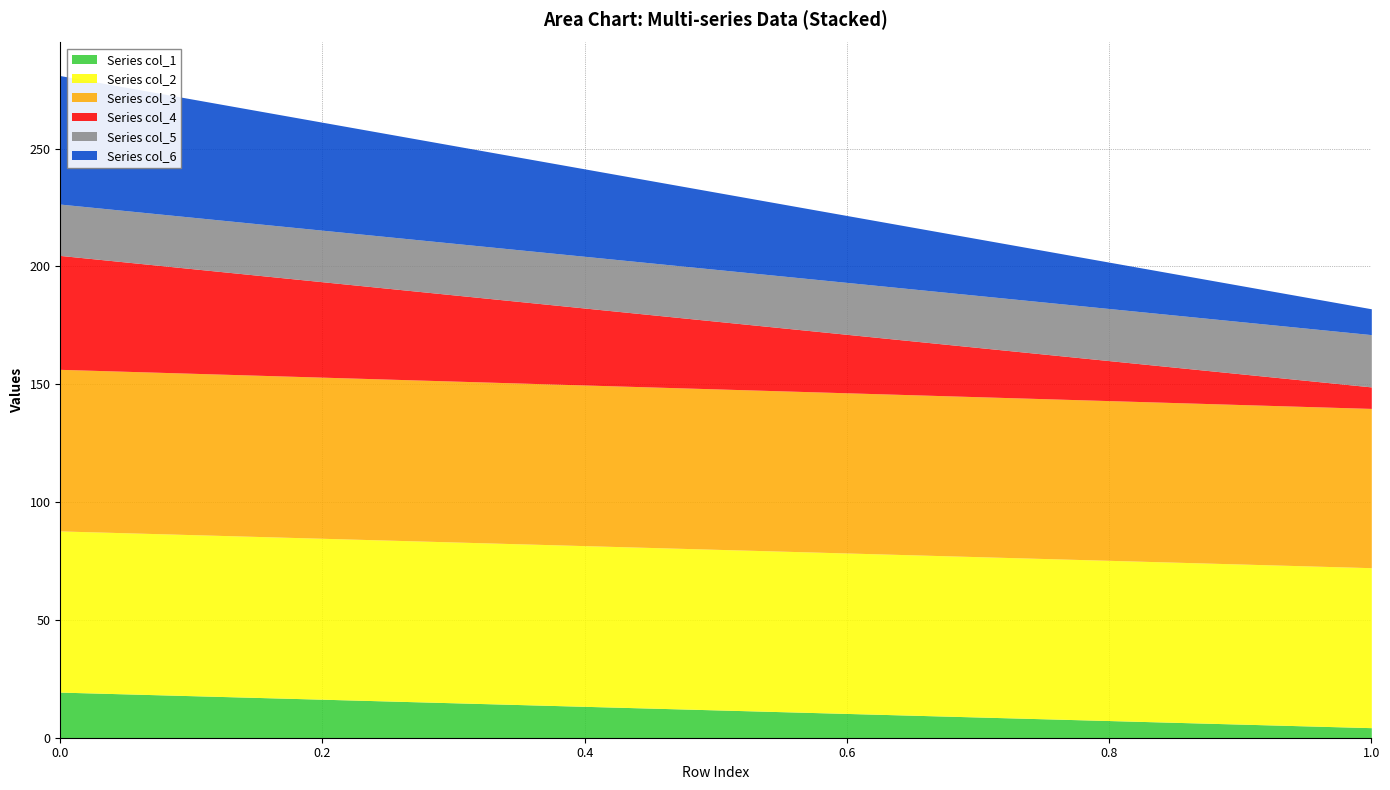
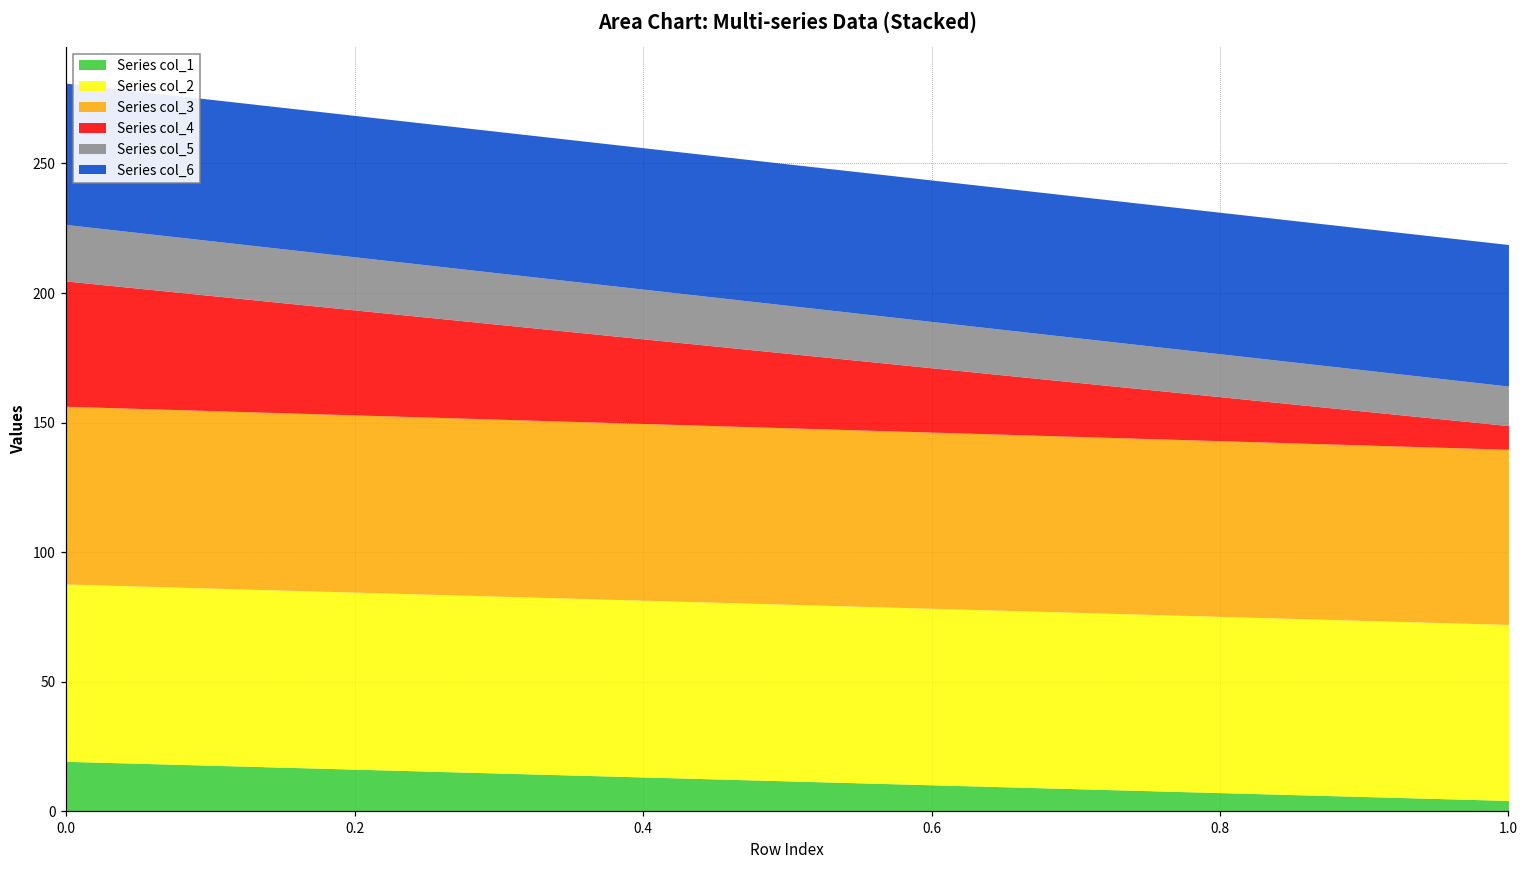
Series col_5, 1.0: 22 -> 15
Series col_6, 1.0: 11 -> 55
